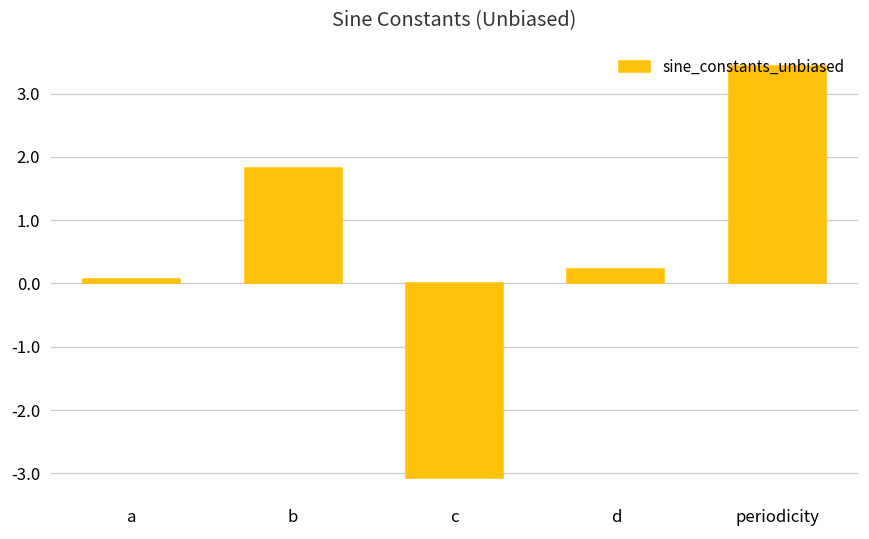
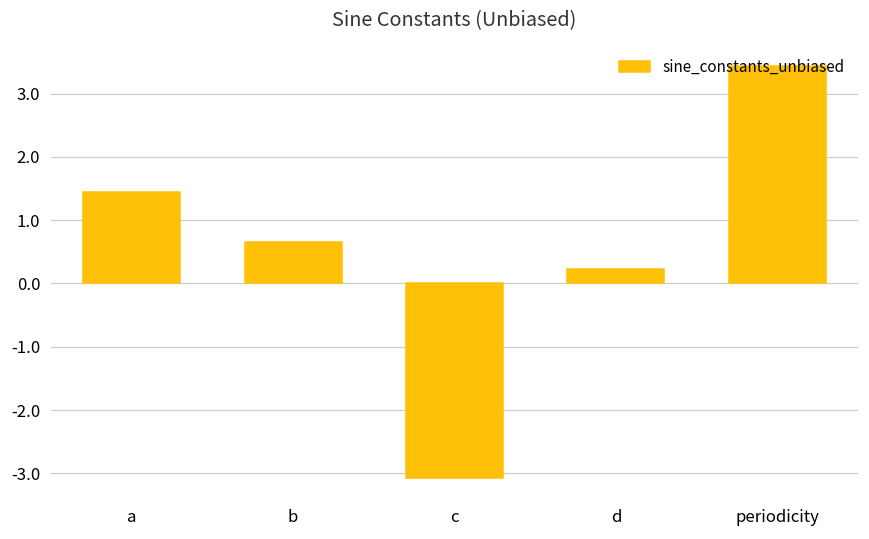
a: 0.1 -> 1.4
b: 1.8 -> 0.7
